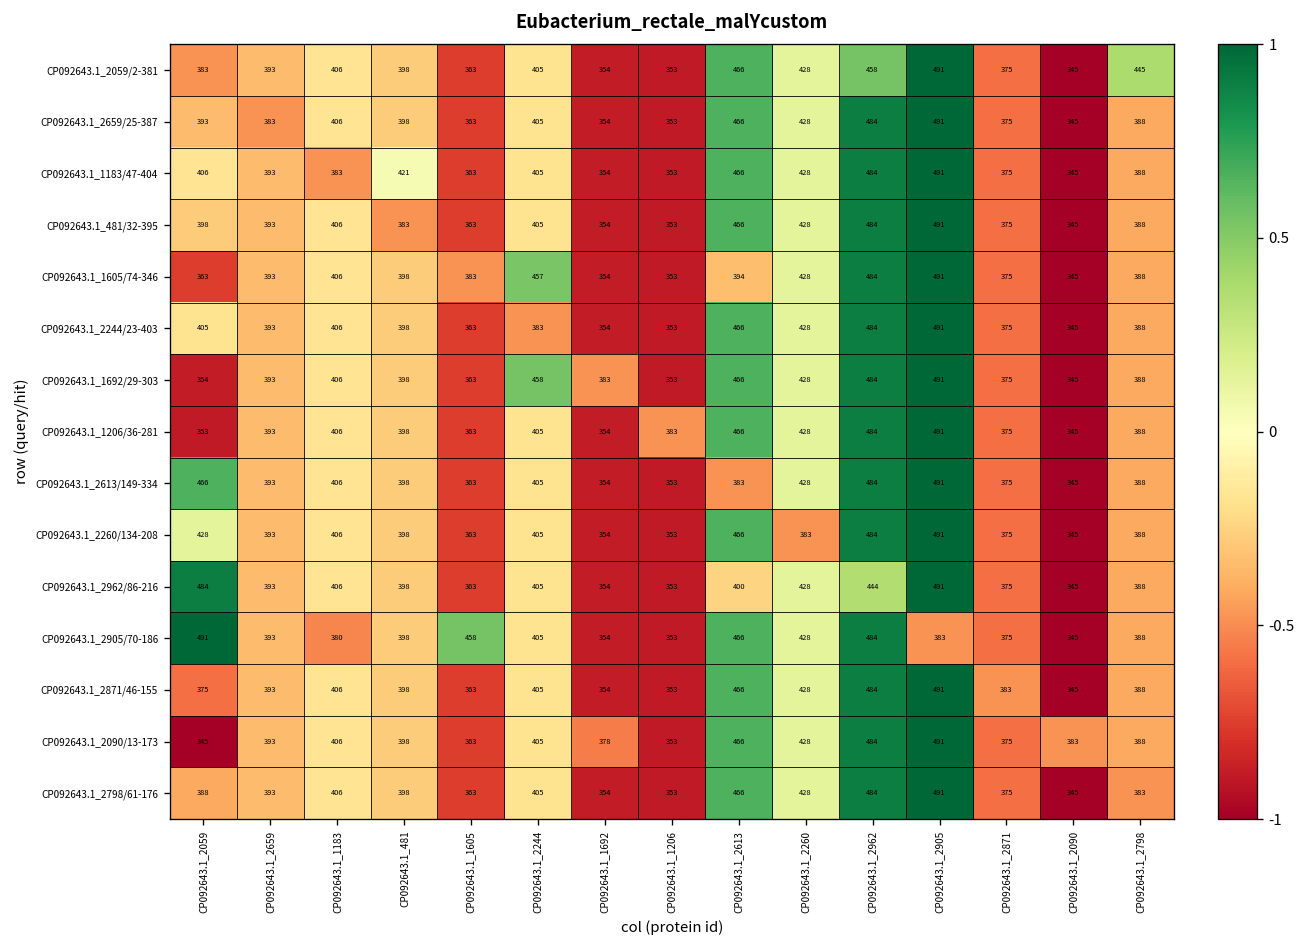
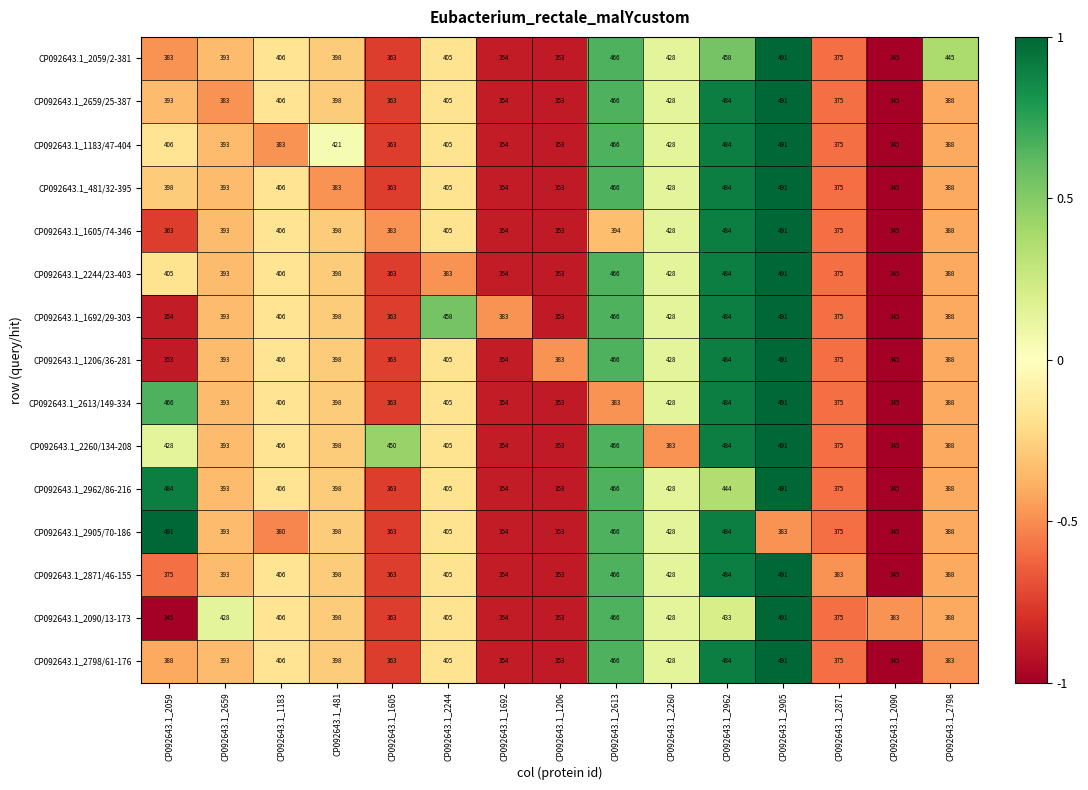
CP092643.1_1605/74-346, CP092643.1_2244: 457 -> 405
CP092643.1_2260/134-208, CP092643.1_1605: 363 -> 450
CP092643.1_2962/86-216, CP092643.1_2613: 400 -> 466
CP092643.1_2905/70-186, CP092643.1_1605: 458 -> 363
CP092643.1_2090/13-173, CP092643.1_2659: 393 -> 428
CP092643.1_2090/13-173, CP092643.1_1692: 378 -> 354
CP092643.1_2090/13-173, CP092643.1_2962: 484 -> 433
